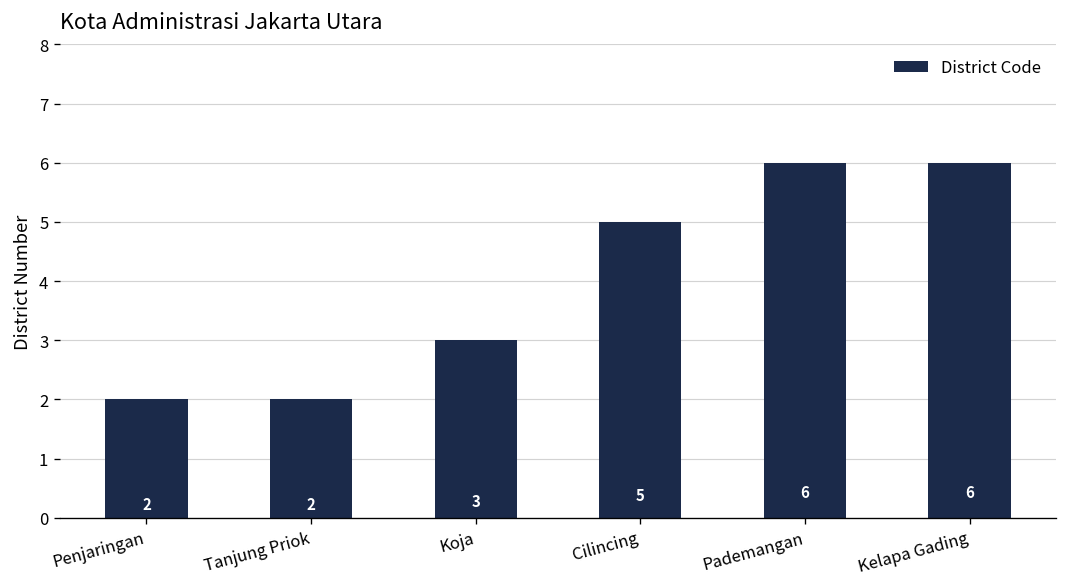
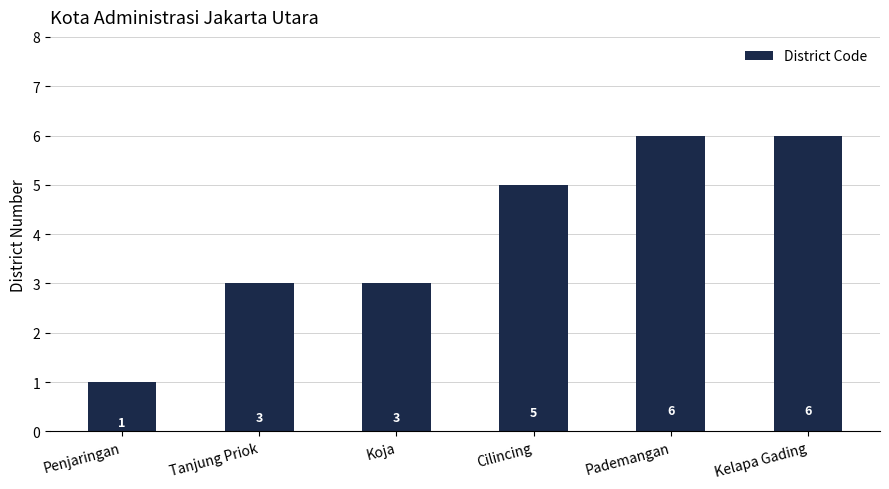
Penjaringan: 2 -> 1
Tanjung Priok: 2 -> 3
